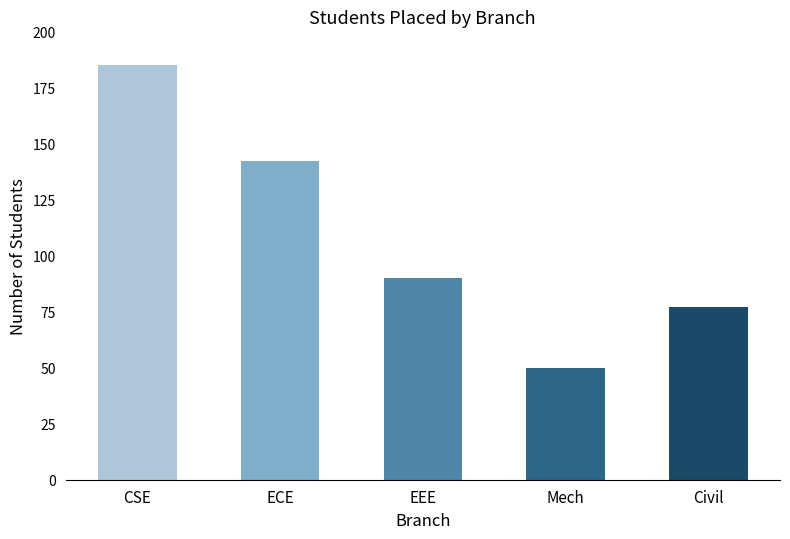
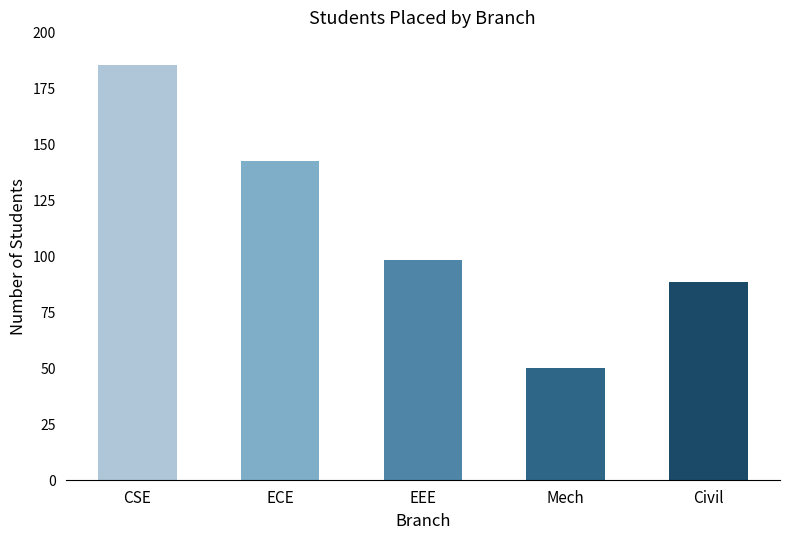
EEE: 90 -> 98
Civil: 77 -> 88
